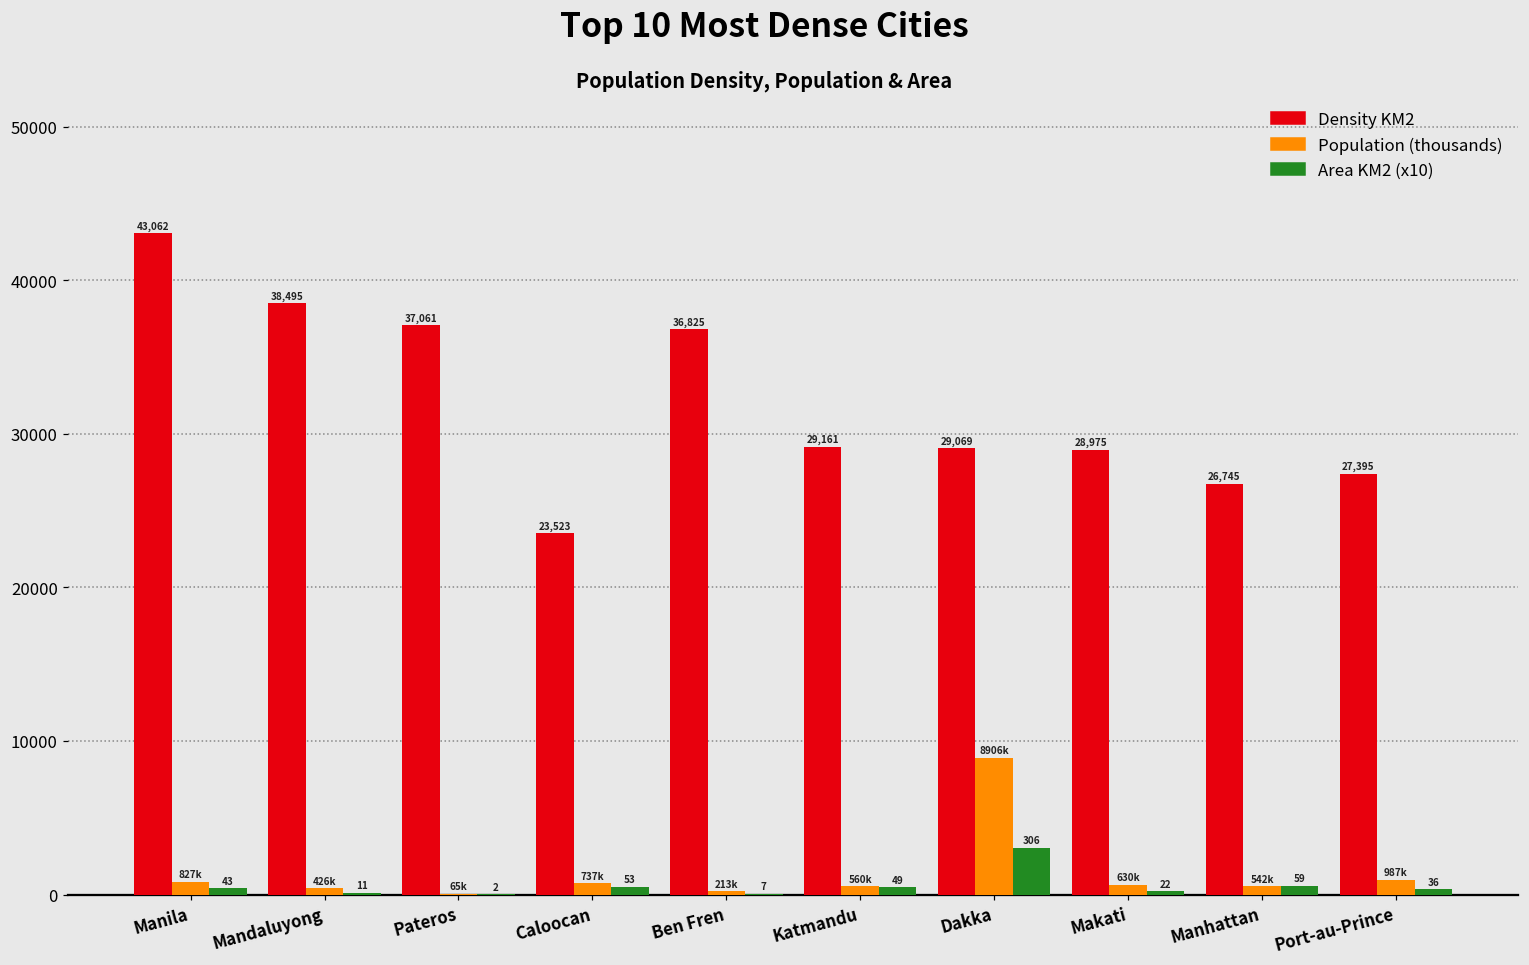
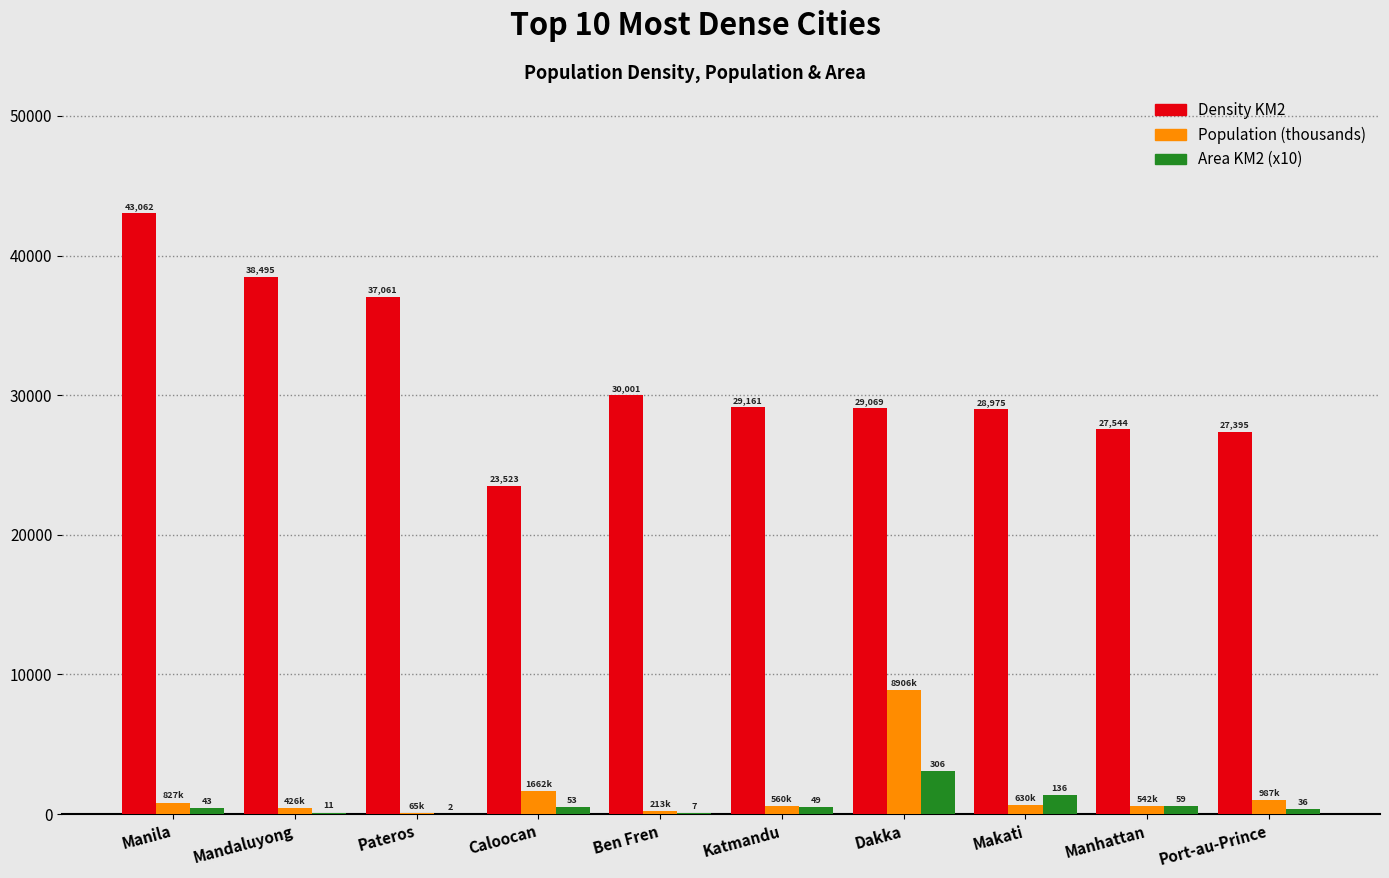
Population (thousands), Caloocan: 737k -> 1662k
Density KM2, Ben Fren: 36,825 -> 30,001
Area KM2 (x10), Makati: 22 -> 136
Density KM2, Manhattan: 26,745 -> 27,544
